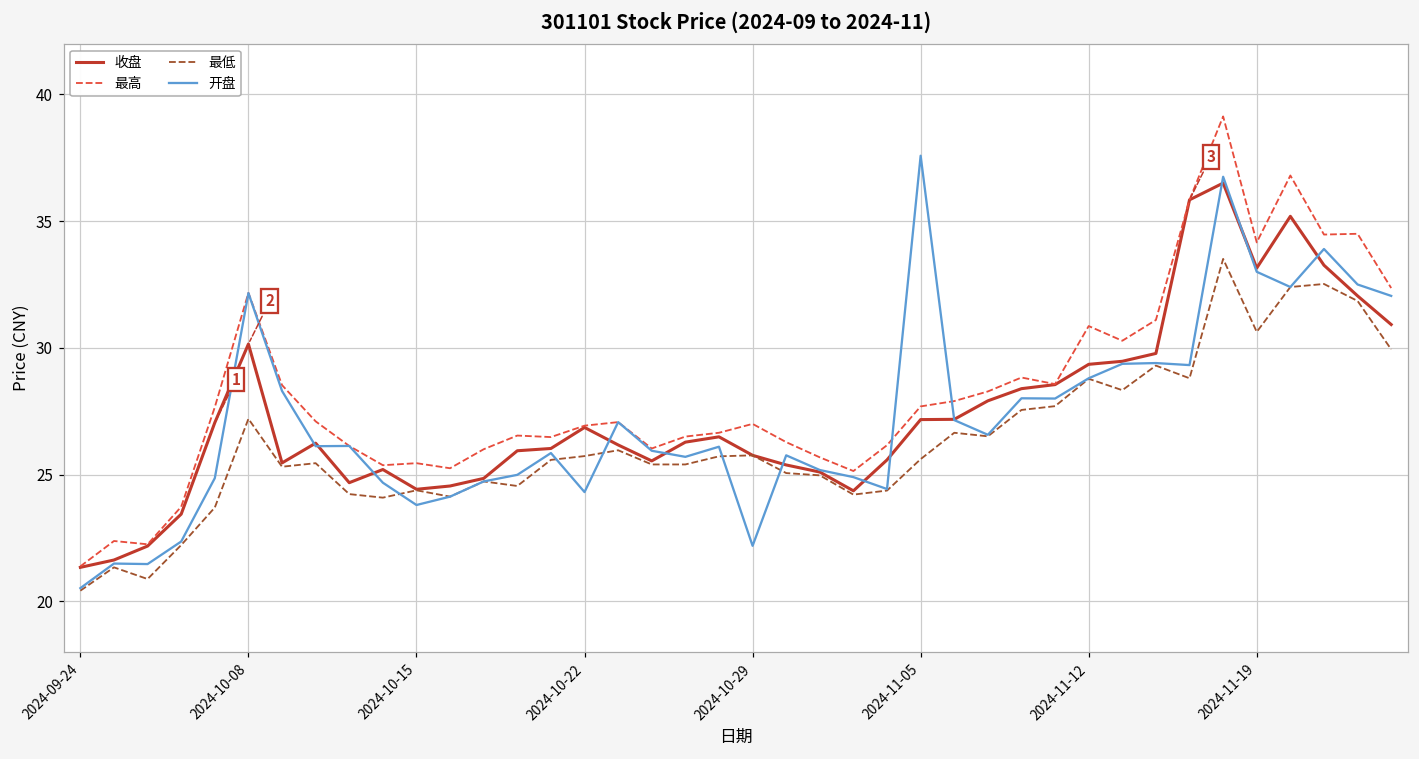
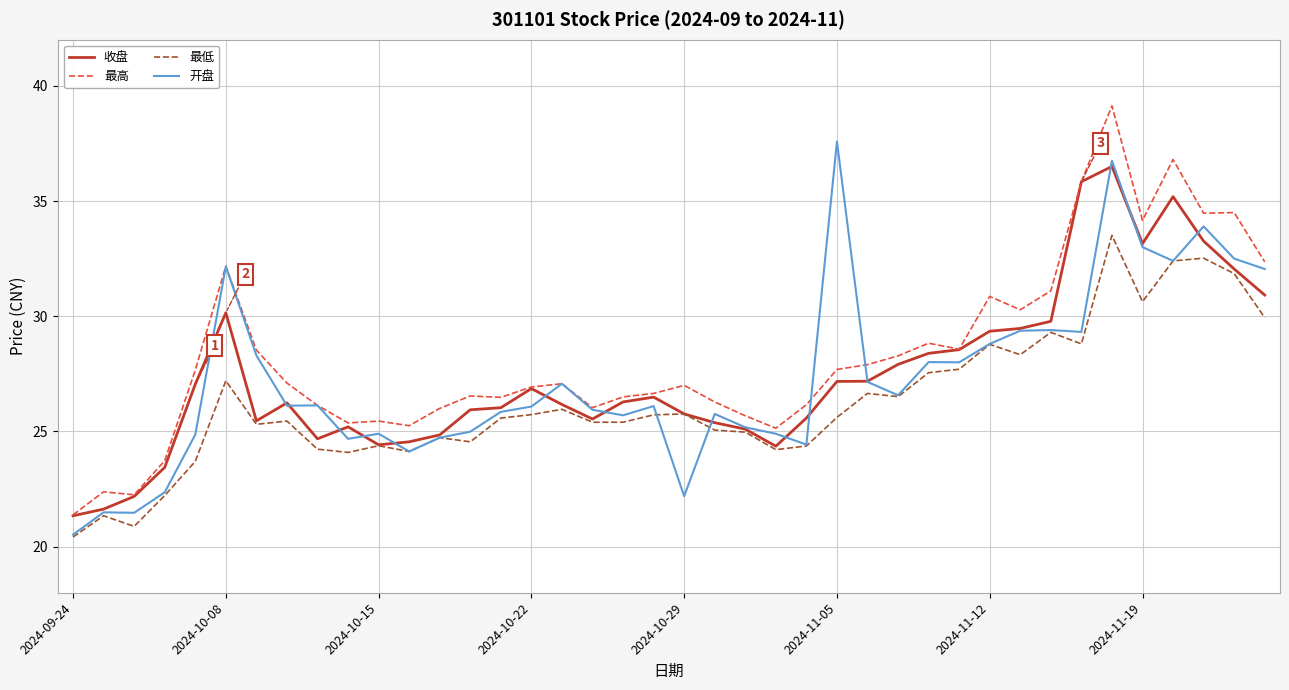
开盘, 2024-10-15: 23.8 -> 24.9
开盘, 2024-10-22: 24.3 -> 26.1
